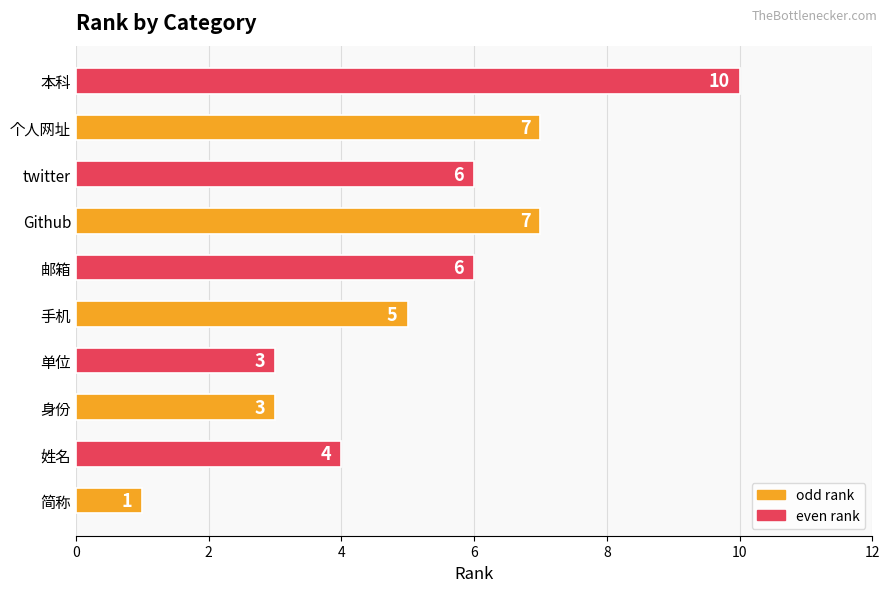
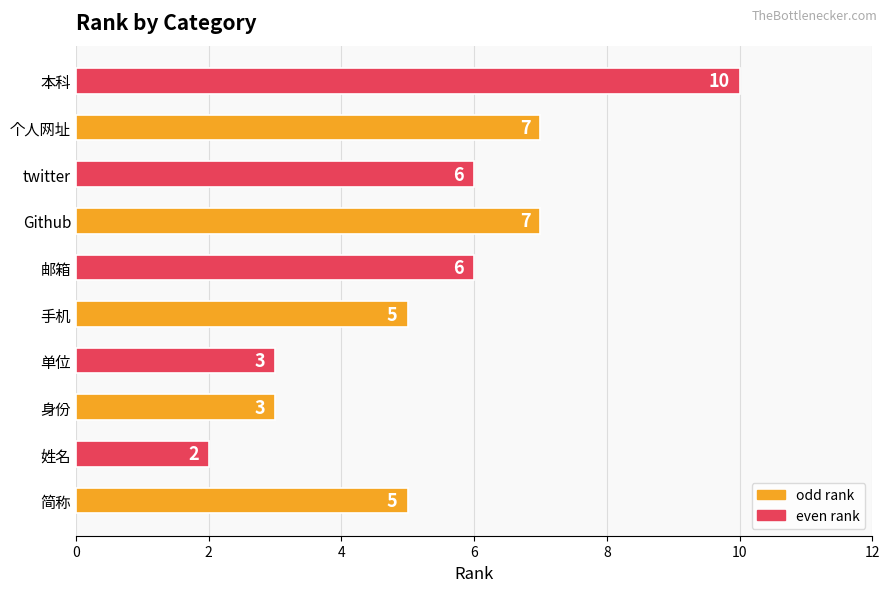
姓名: 4 -> 2
简称: 1 -> 5
